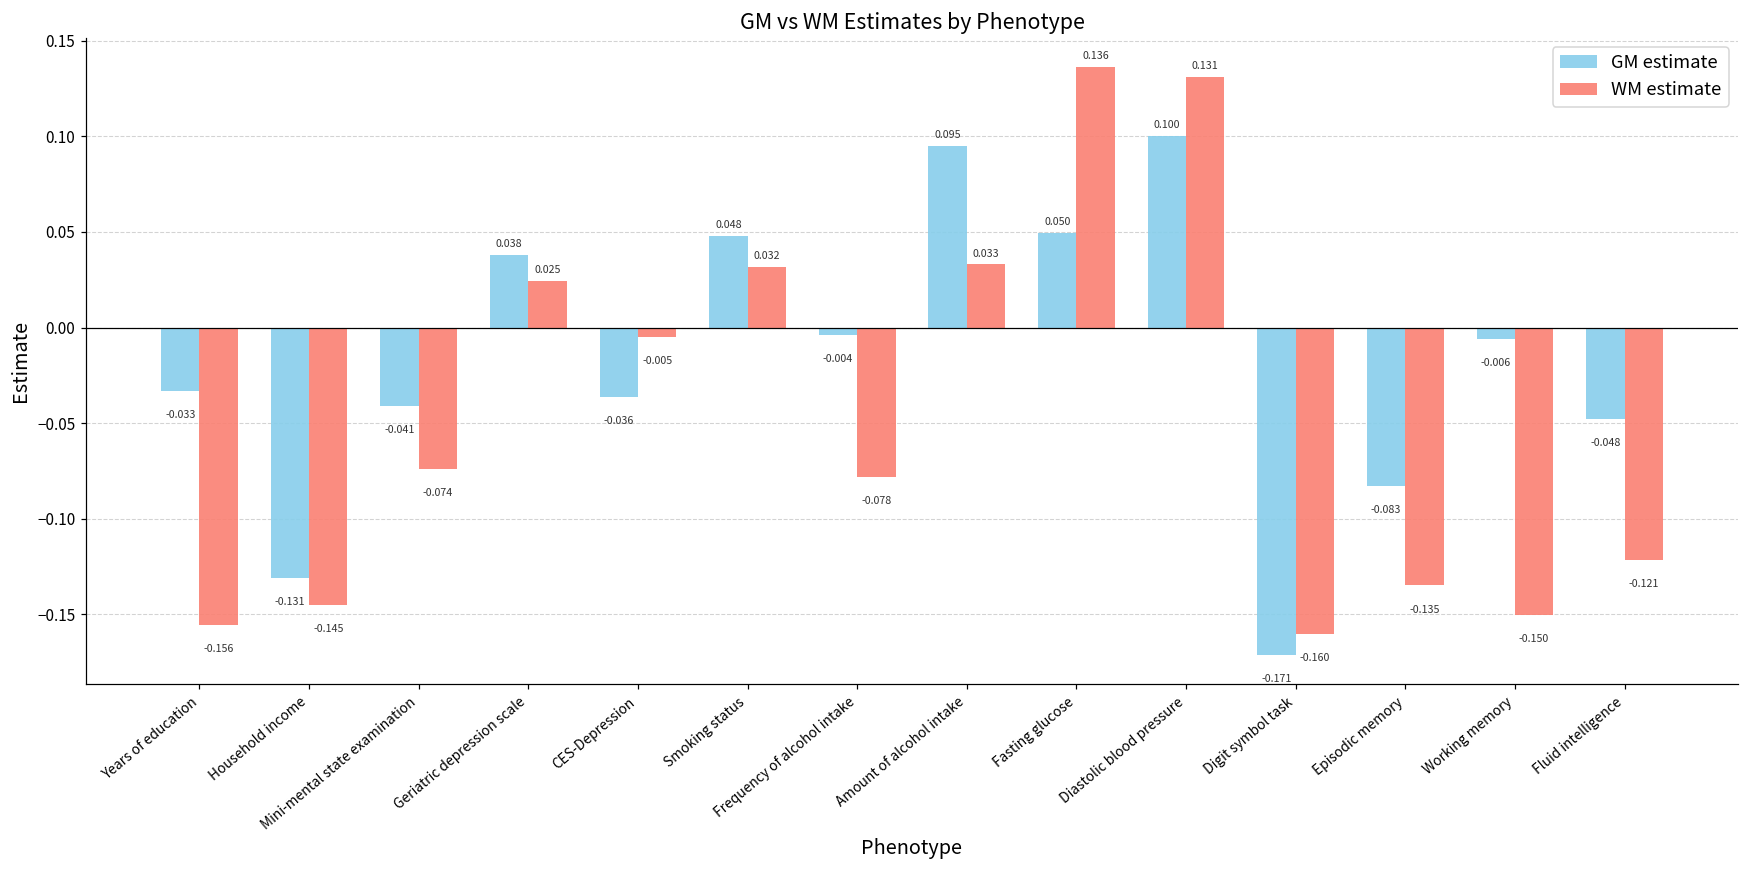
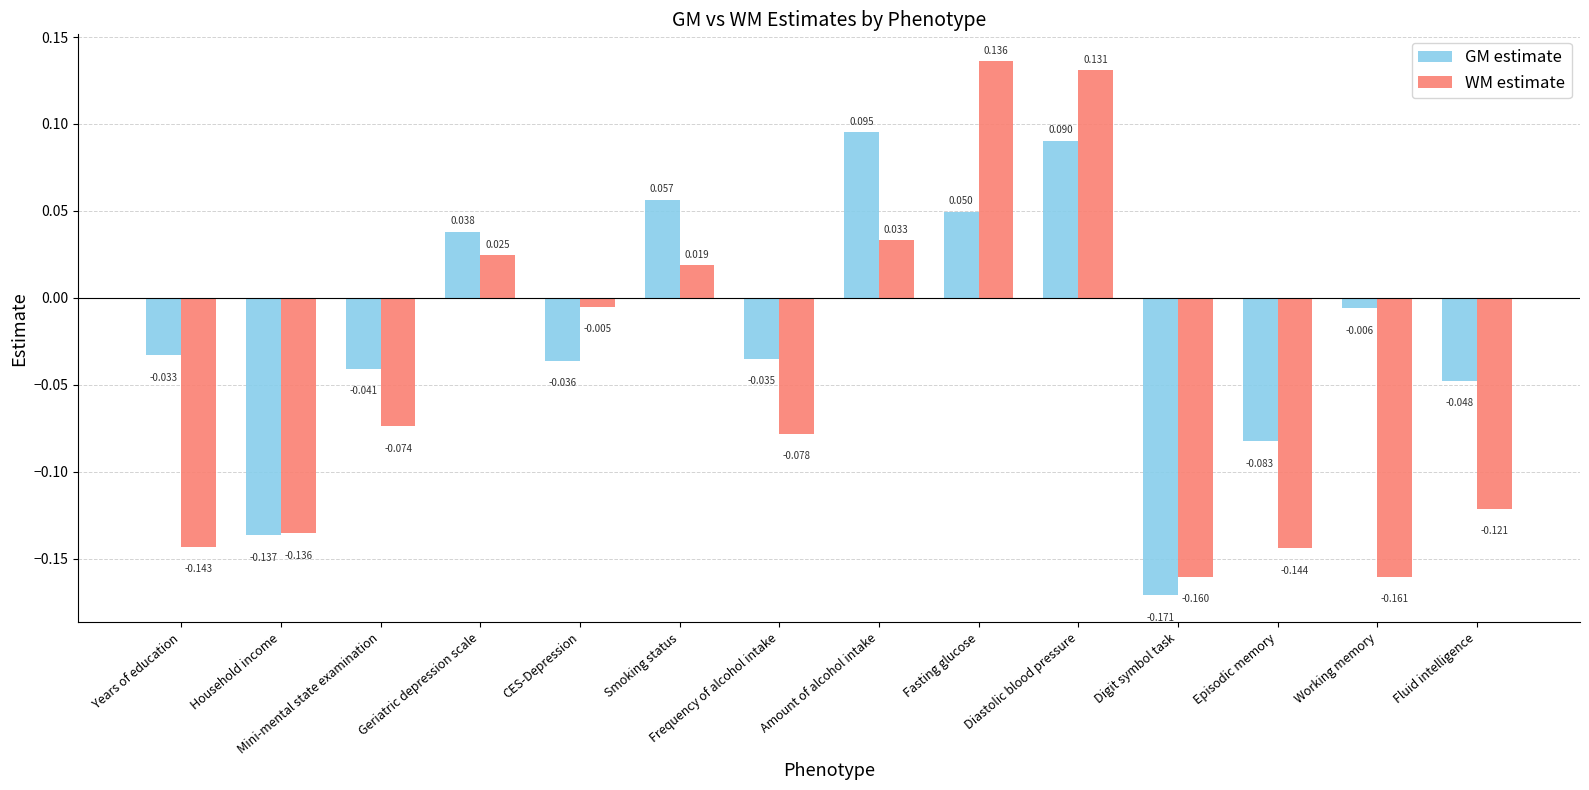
WM estimate, Years of education: -0.156 -> -0.143
GM estimate, Household income: -0.131 -> -0.137
WM estimate, Household income: -0.145 -> -0.136
GM estimate, Smoking status: 0.048 -> 0.057
WM estimate, Smoking status: 0.032 -> 0.019
GM estimate, Frequency of alcohol intake: -0.004 -> -0.035
GM estimate, Diastolic blood pressure: 0.100 -> 0.090
WM estimate, Episodic memory: -0.135 -> -0.144
WM estimate, Working memory: -0.150 -> -0.161
